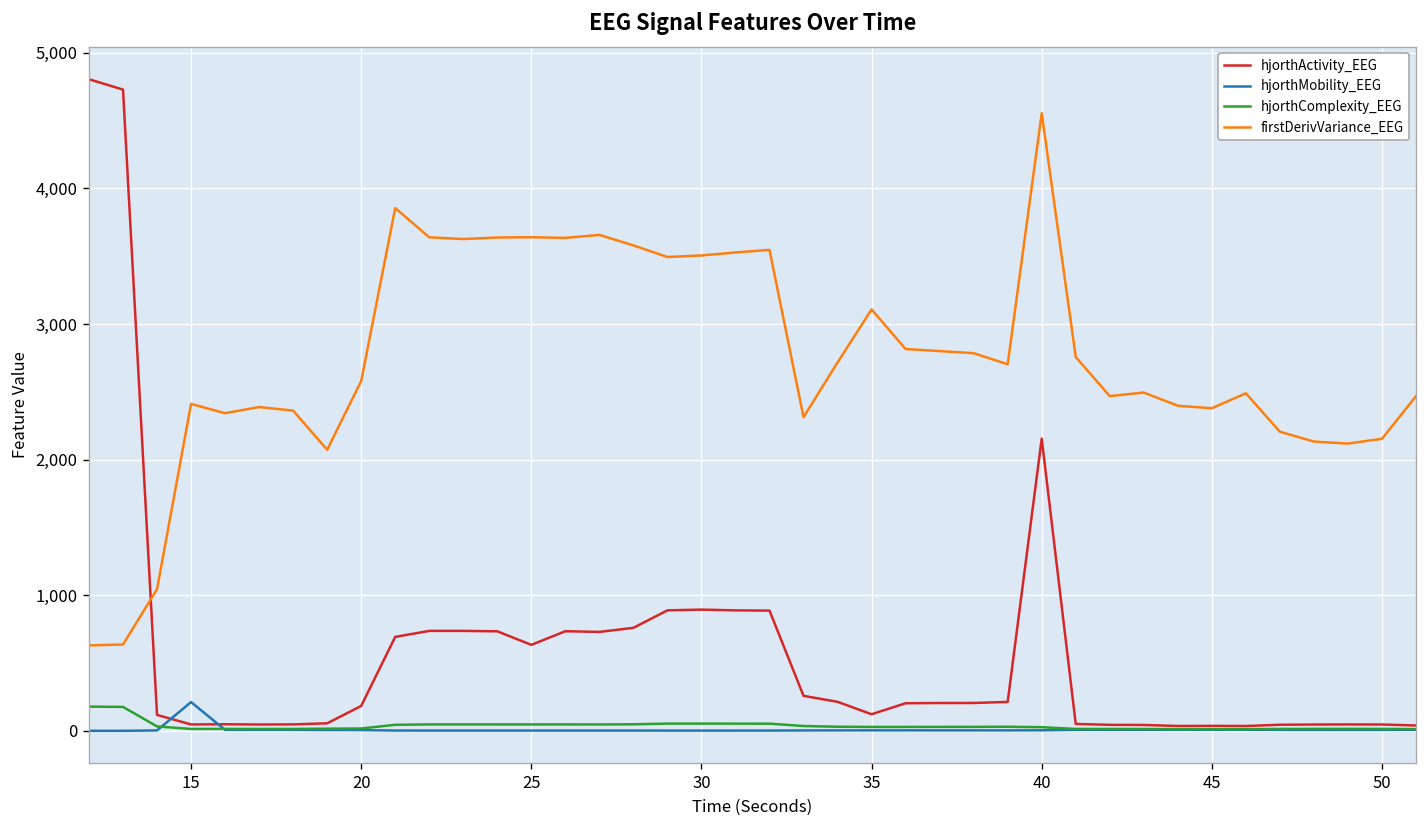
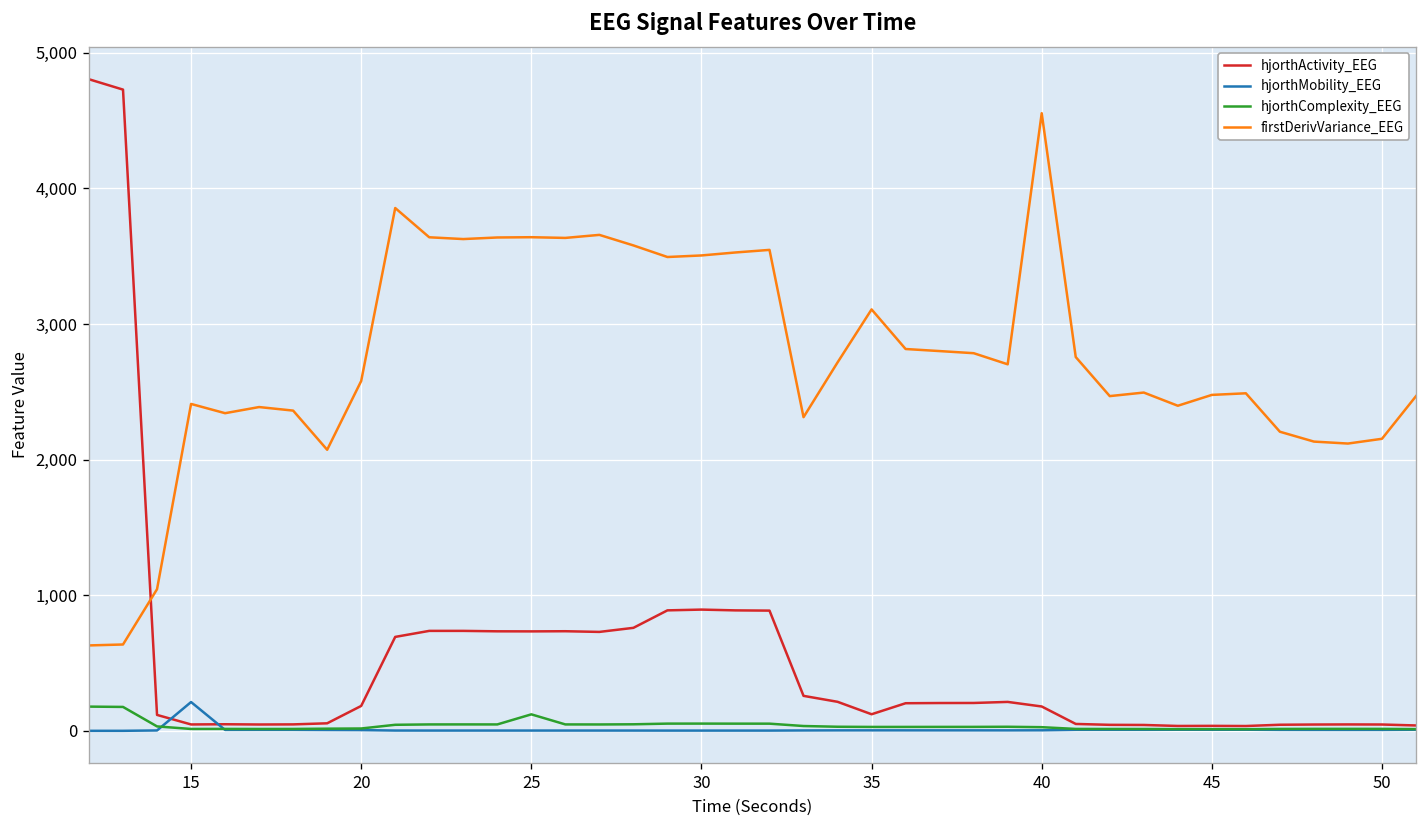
hjorthActivity_EEG, 25: 630 -> 730
hjorthComplexity_EEG, 25: 50 -> 120
hjorthActivity_EEG, 40: 2,150 -> 180
firstDerivVariance_EEG, 45: 2,380 -> 2,480
